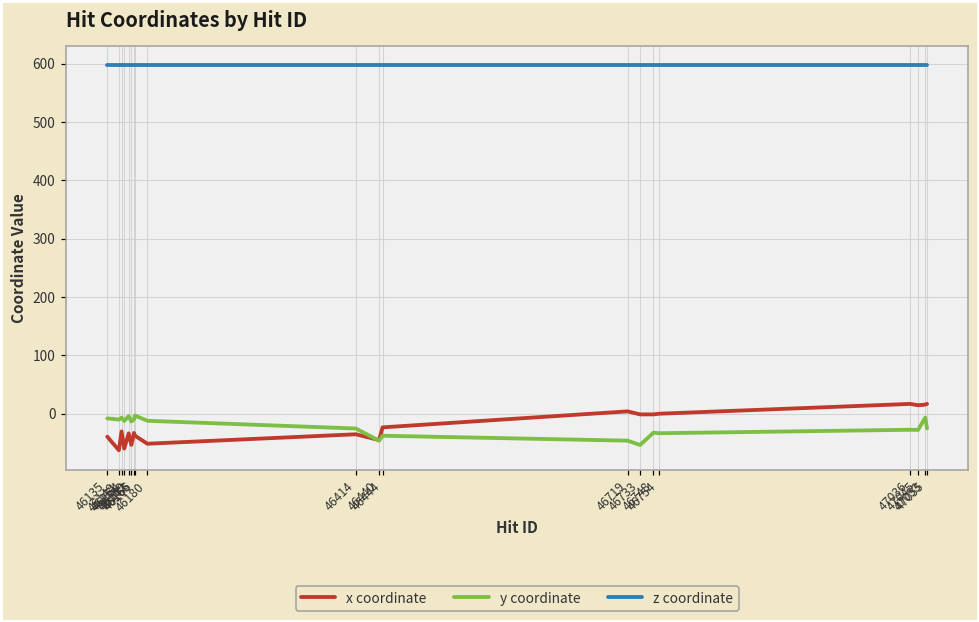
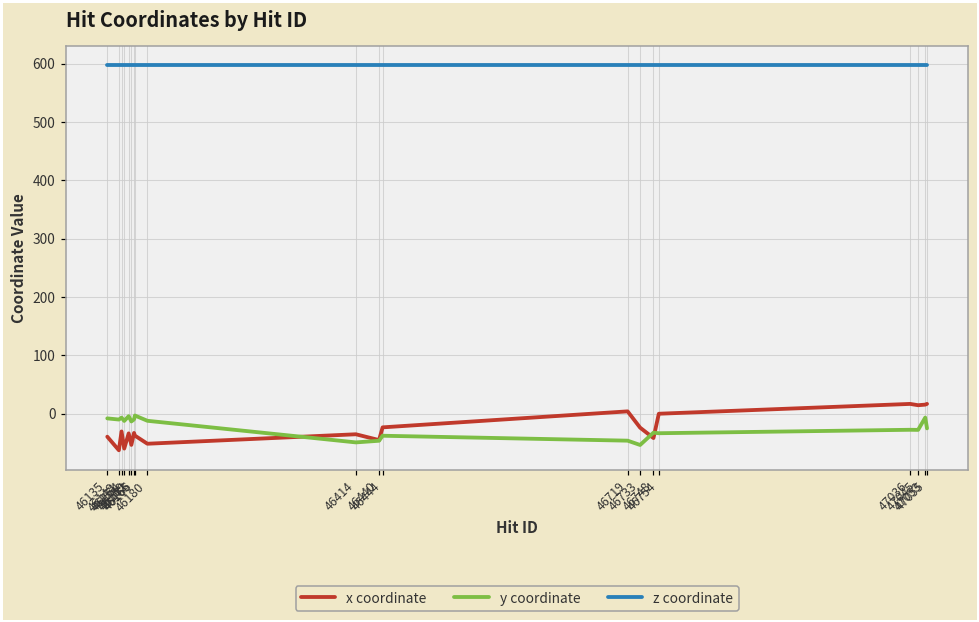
y coordinate, 46414: -30 -> -50
x coordinate, 46733: 0 -> -20
x coordinate, 46748: 0 -> -40
